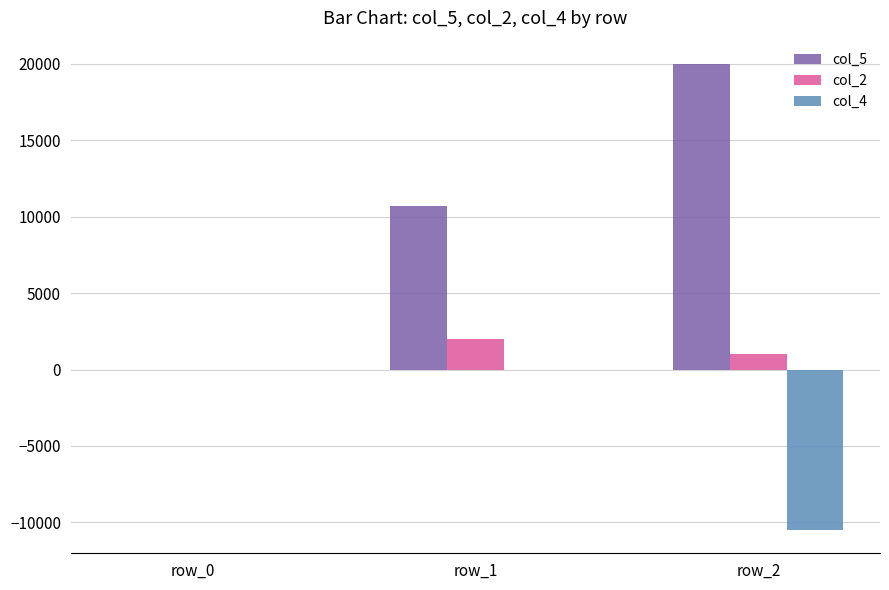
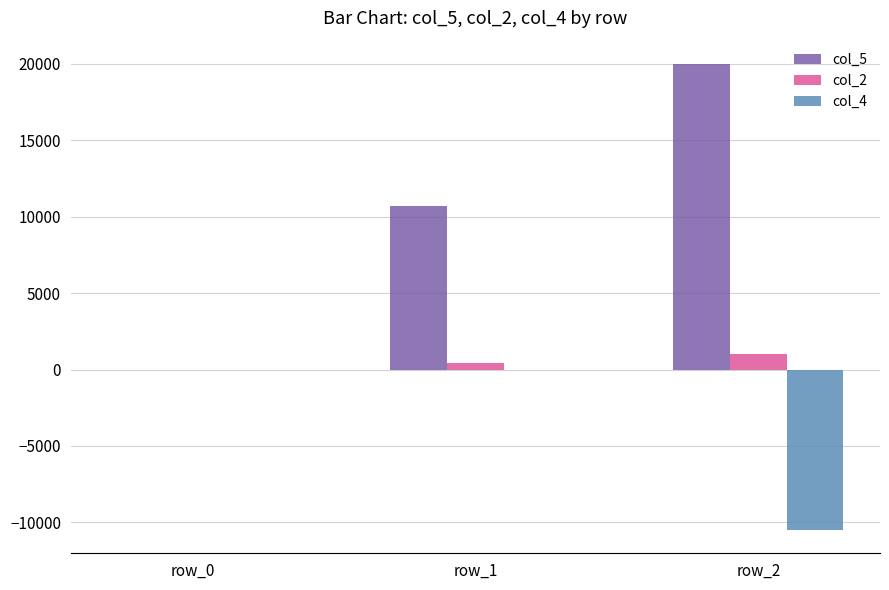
col_2, row_1: 2000 -> 400
